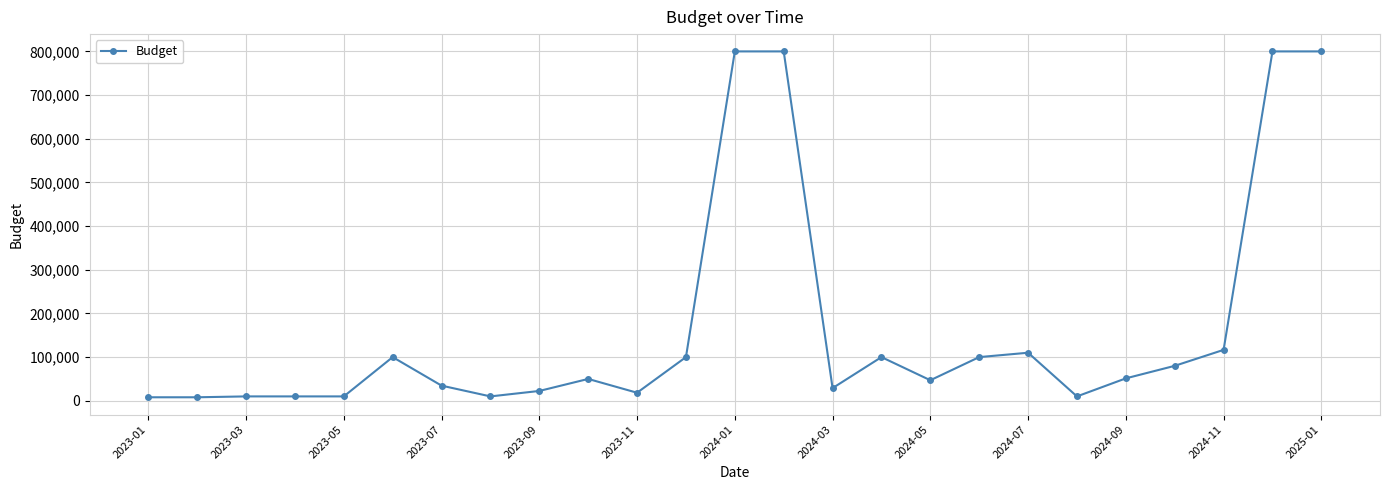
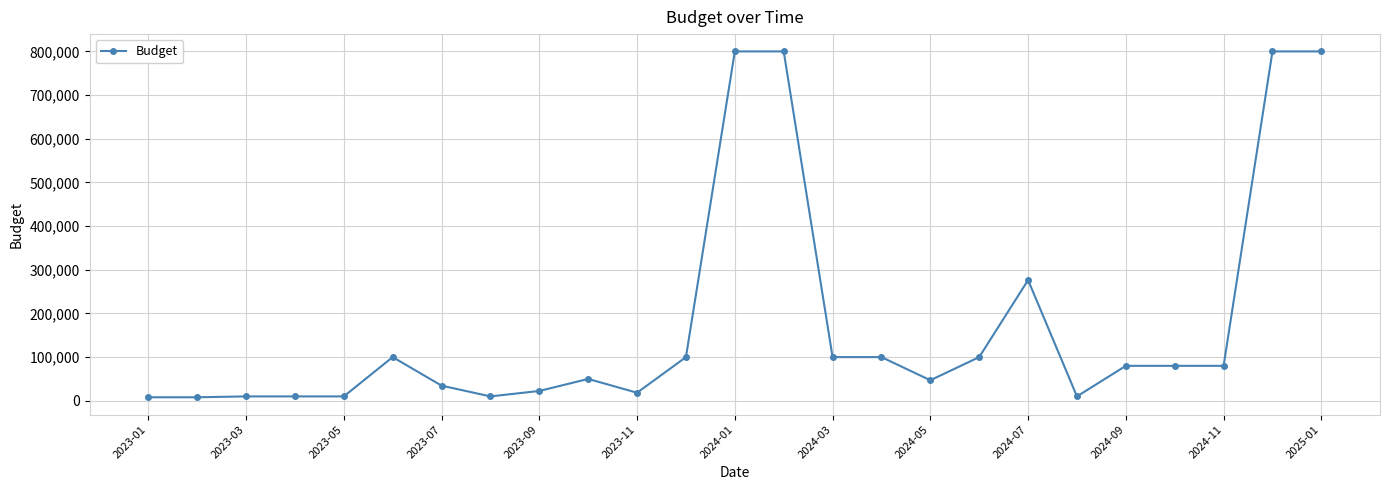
2024-03: 30,000 -> 100,000
2024-07: 110,000 -> 280,000
2024-09: 50,000 -> 80,000
2024-11: 120,000 -> 80,000
